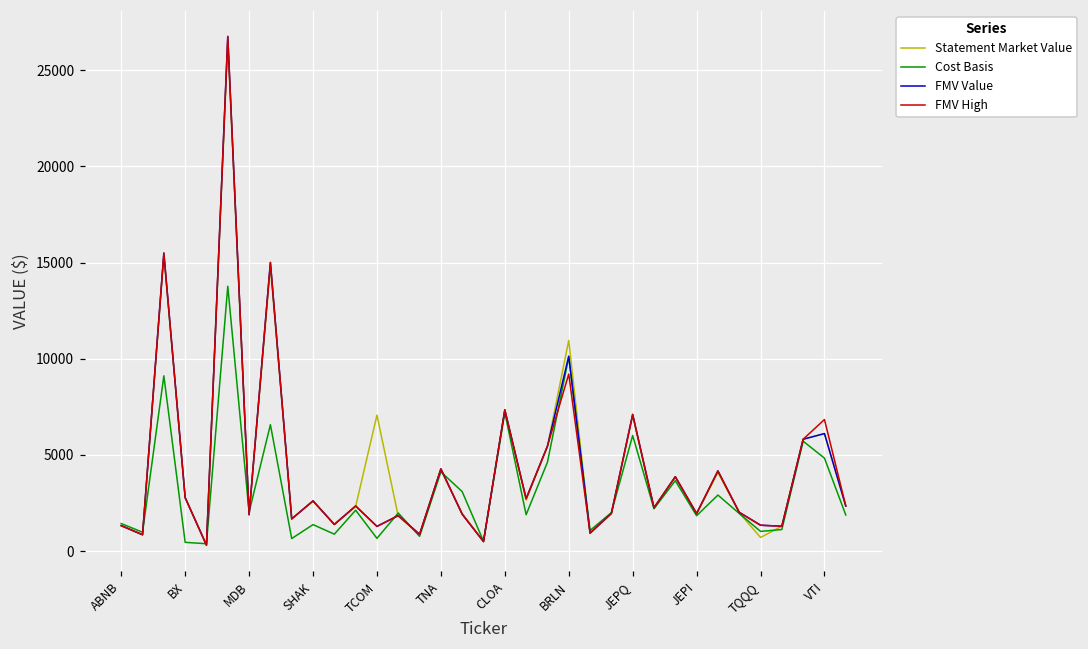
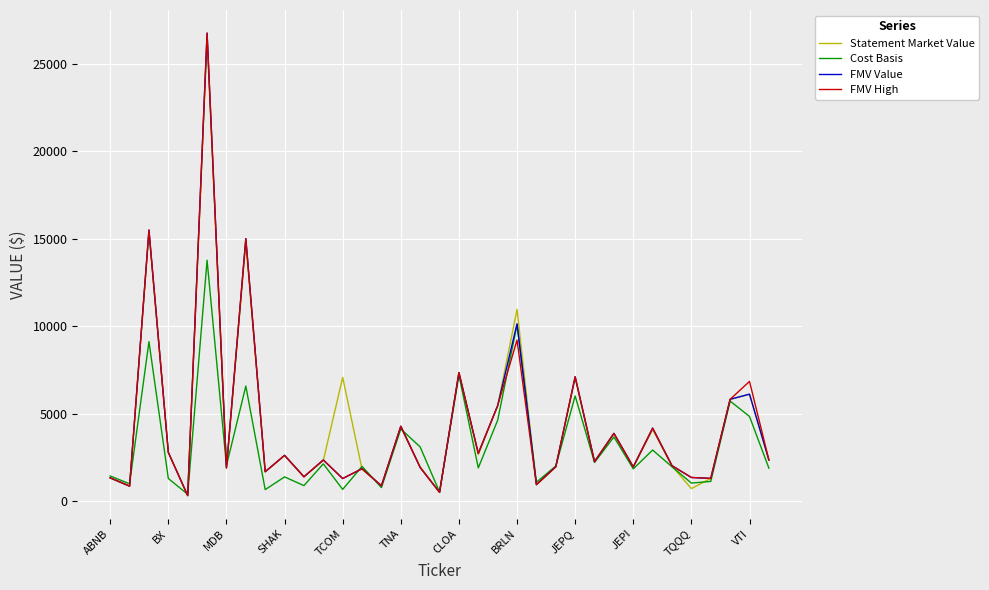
Cost Basis, BX: 500 -> 1300
